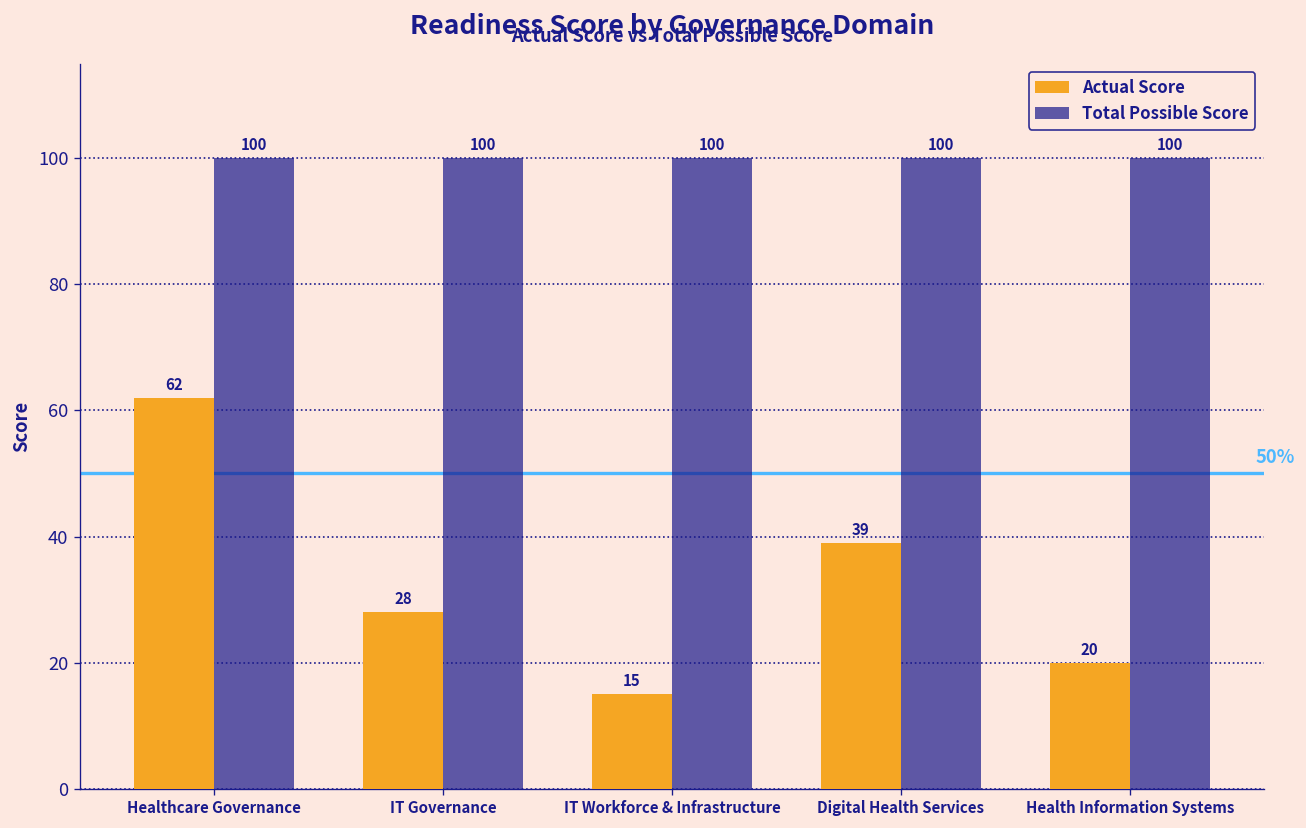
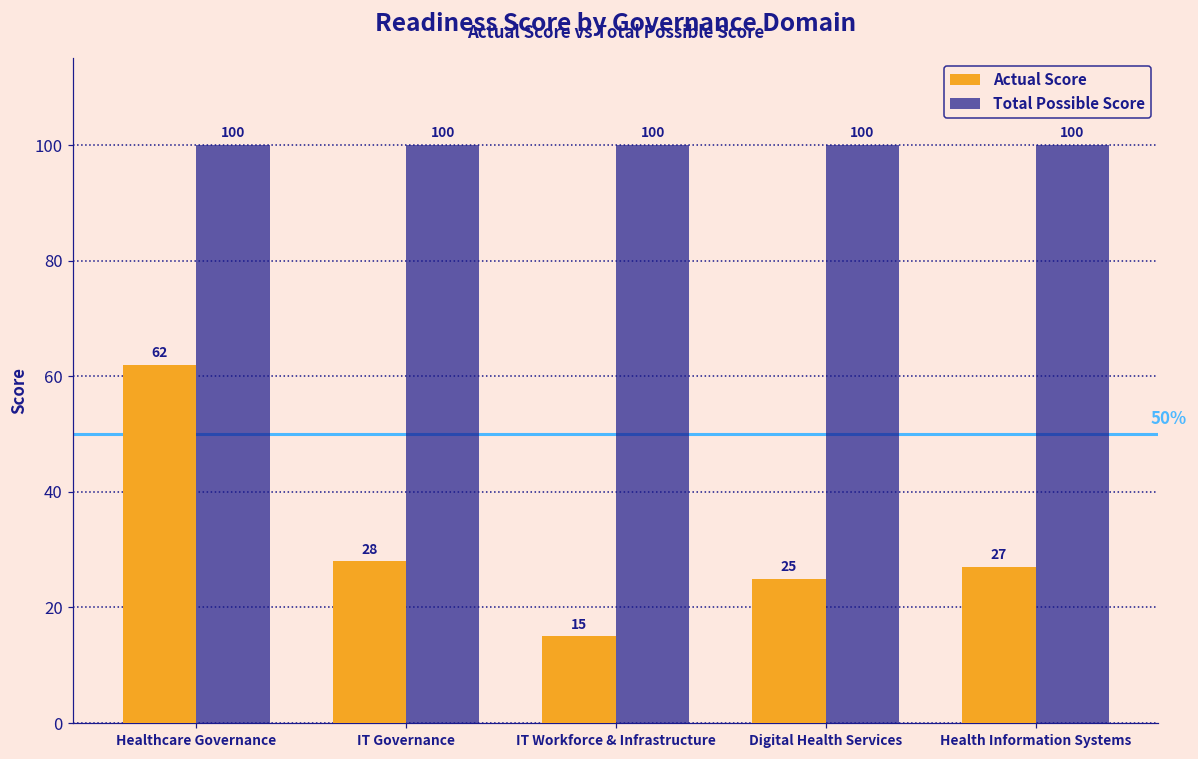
Actual Score, Digital Health Services: 39 -> 25
Actual Score, Health Information Systems: 20 -> 27
